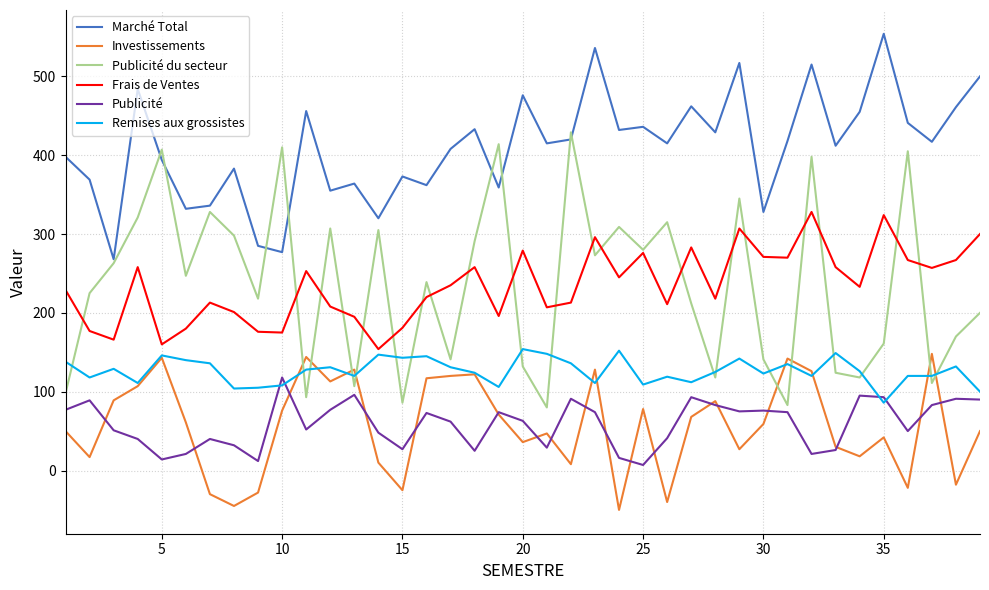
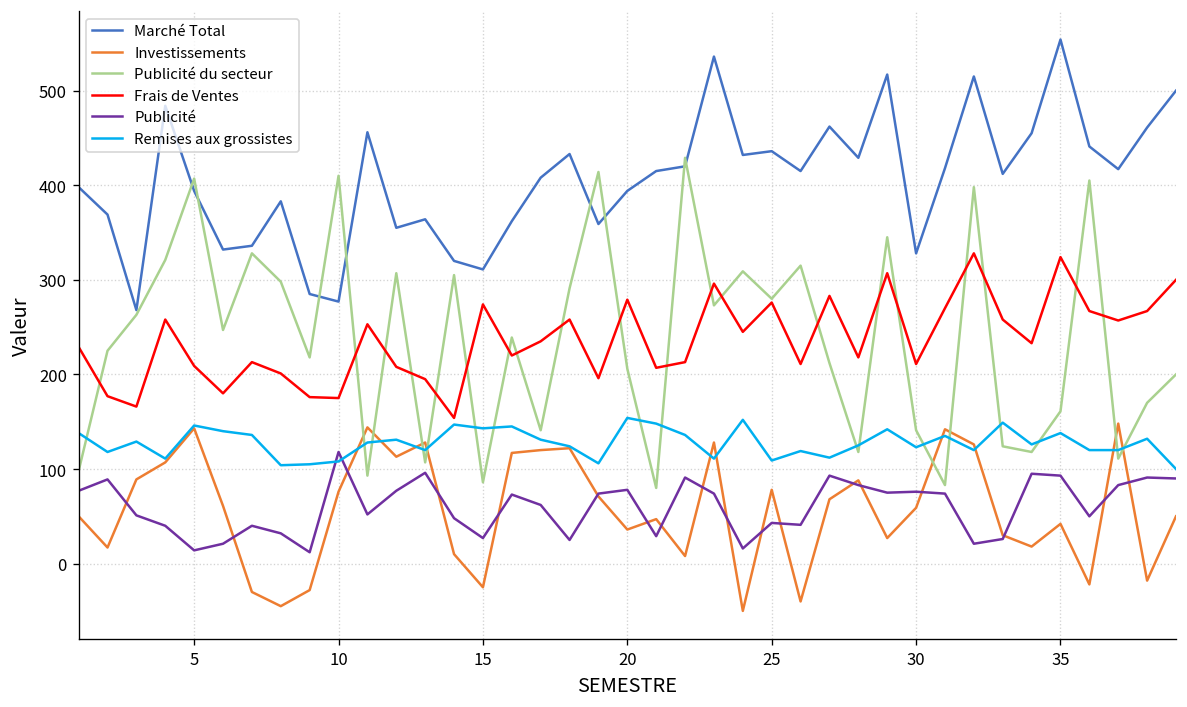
Frais de Ventes, 5: 160 -> 210
Marché Total, 15: 370 -> 310
Frais de Ventes, 15: 180 -> 270
Marché Total, 20: 480 -> 390
Publicité du secteur, 20: 130 -> 210
Publicité, 20: 60 -> 80
Publicité, 25: 10 -> 40
Frais de Ventes, 30: 270 -> 210
Remises aux grossistes, 35: 90 -> 140
